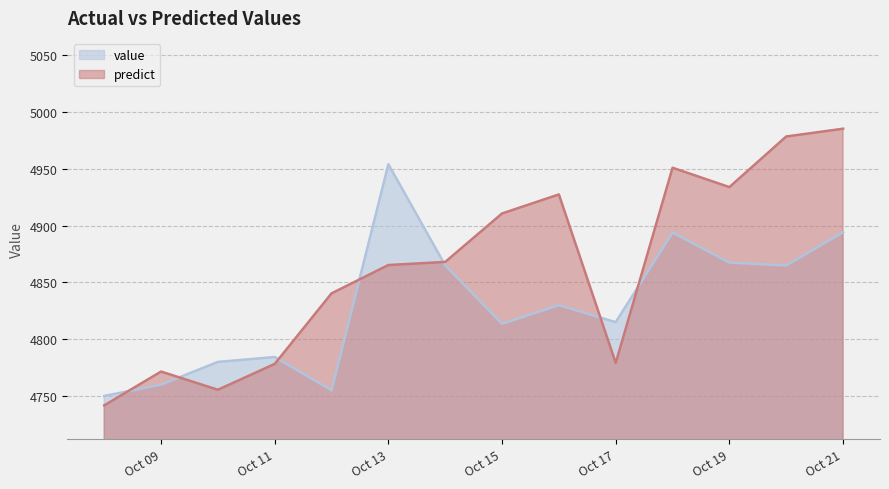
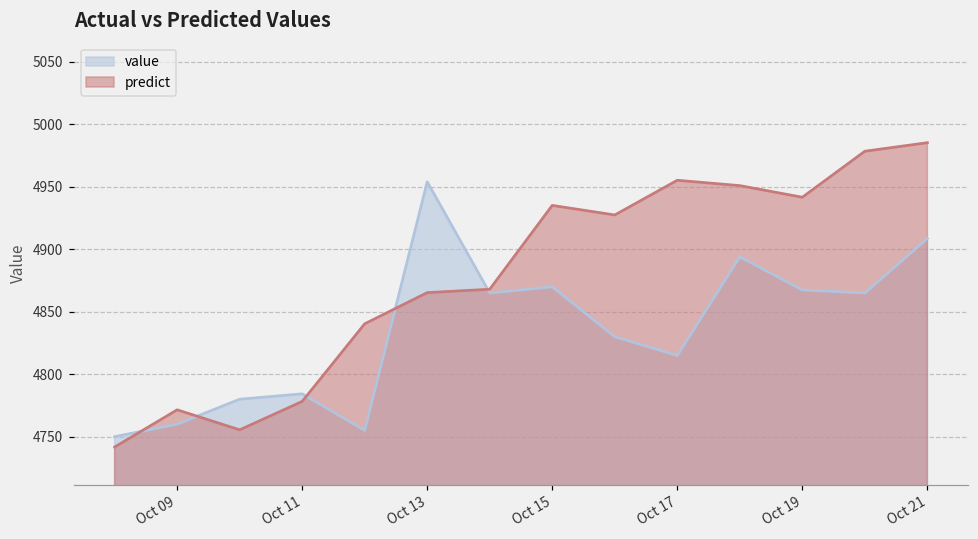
value, Oct 15: 4814 -> 4870
predict, Oct 15: 4911 -> 4935
predict, Oct 17: 4779 -> 4955
predict, Oct 19: 4934 -> 4942
value, Oct 21: 4894 -> 4909
